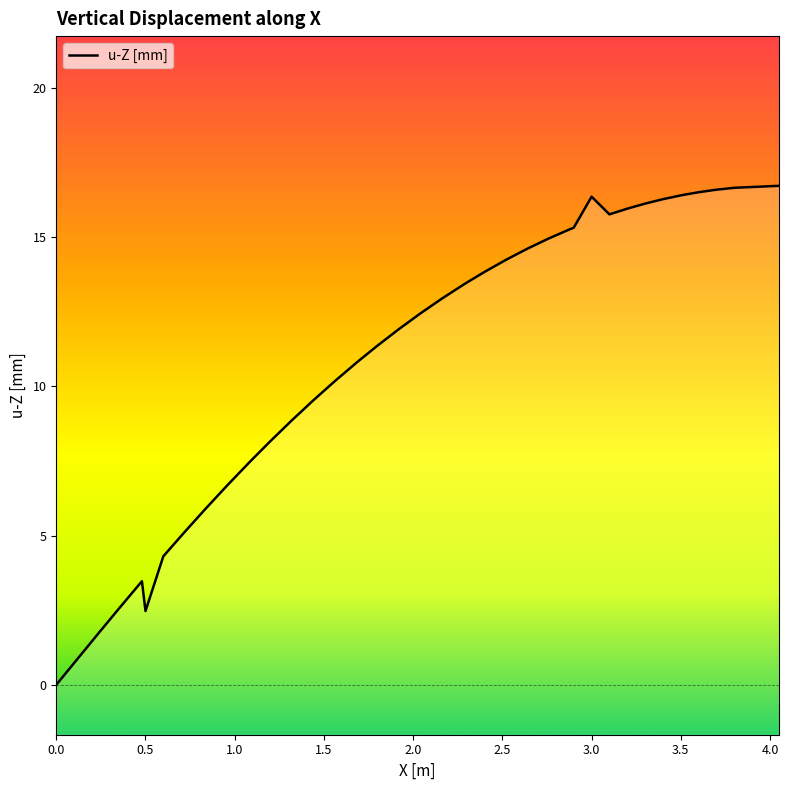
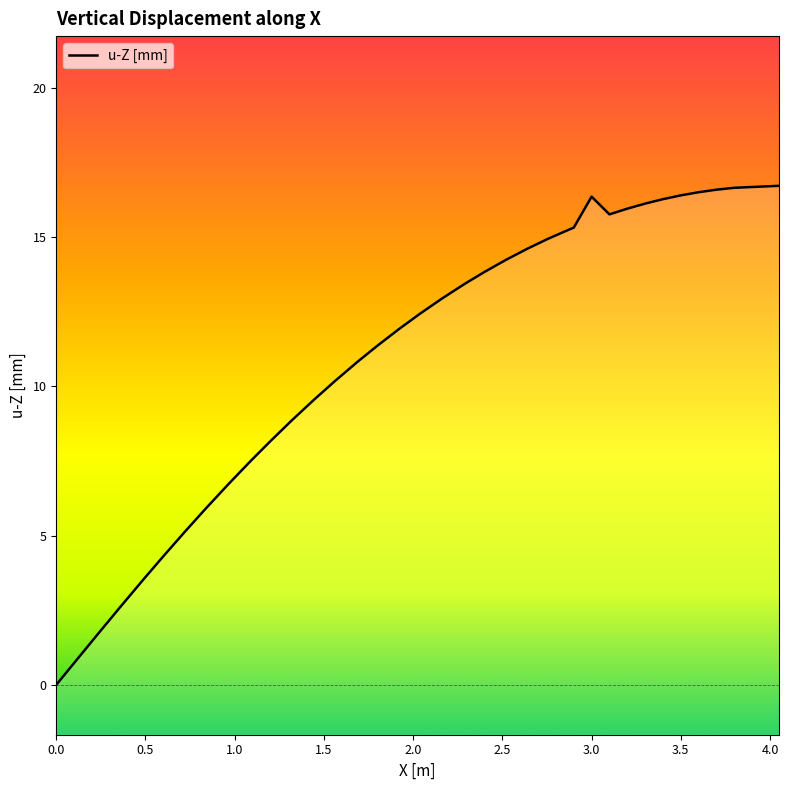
0.5: 2.5 -> 3.6
